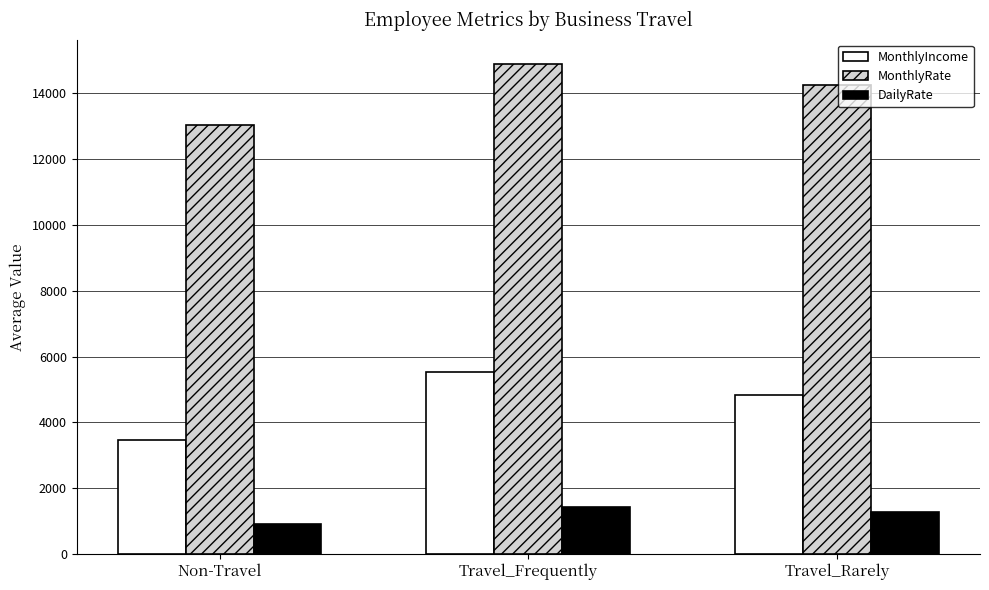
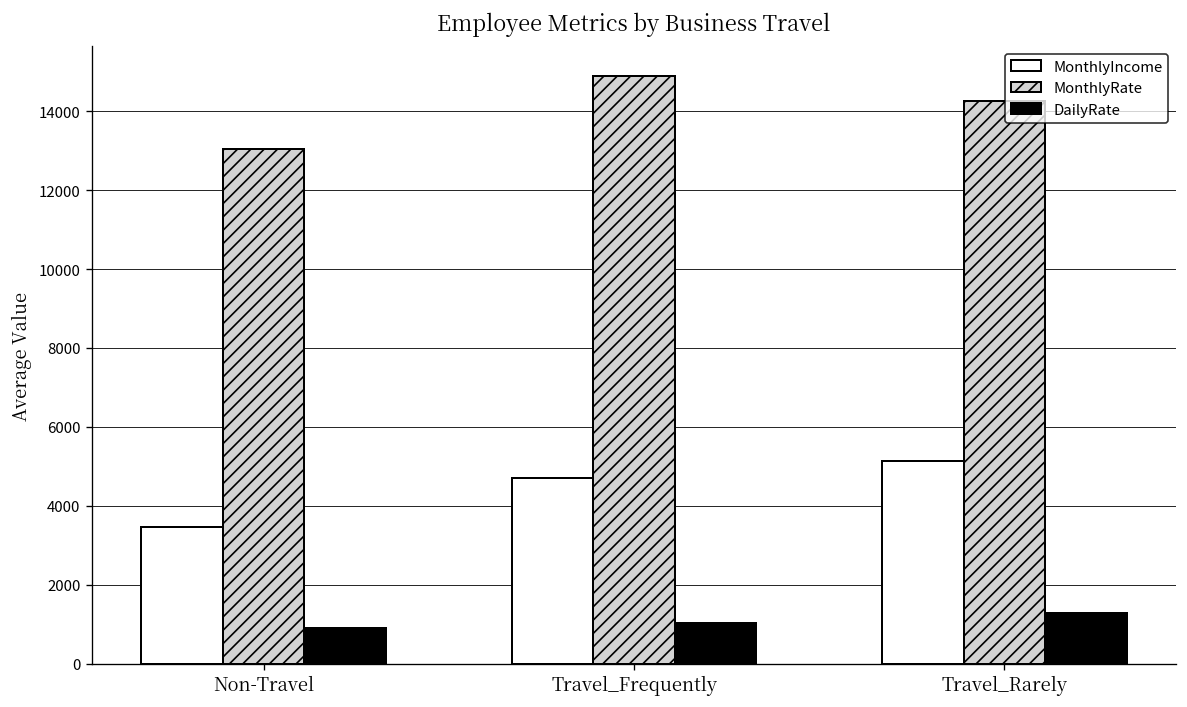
MonthlyIncome, Travel_Frequently: 5500 -> 4700
DailyRate, Travel_Frequently: 1400 -> 1000
MonthlyIncome, Travel_Rarely: 4800 -> 5100
